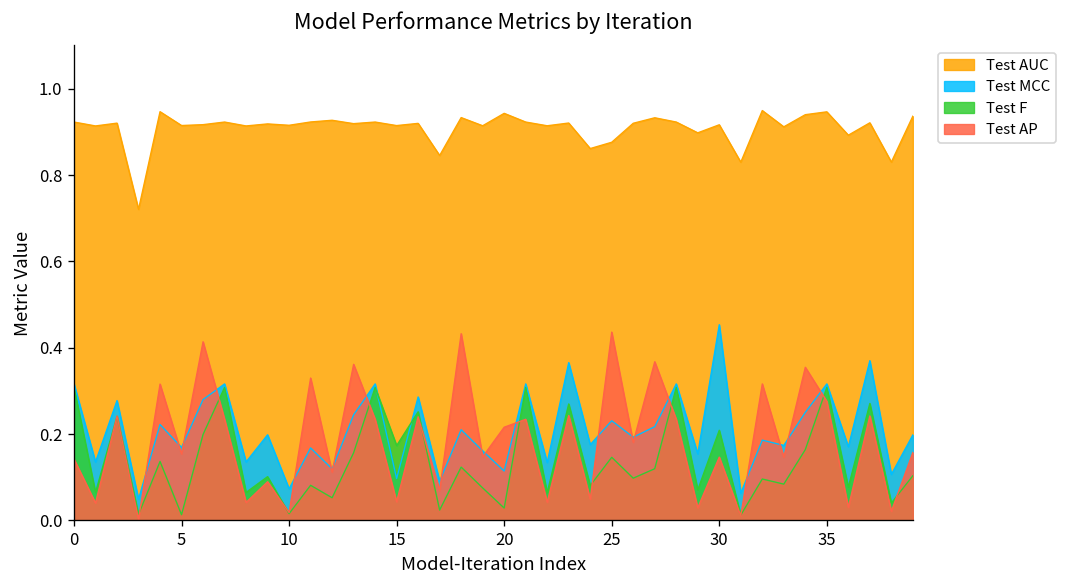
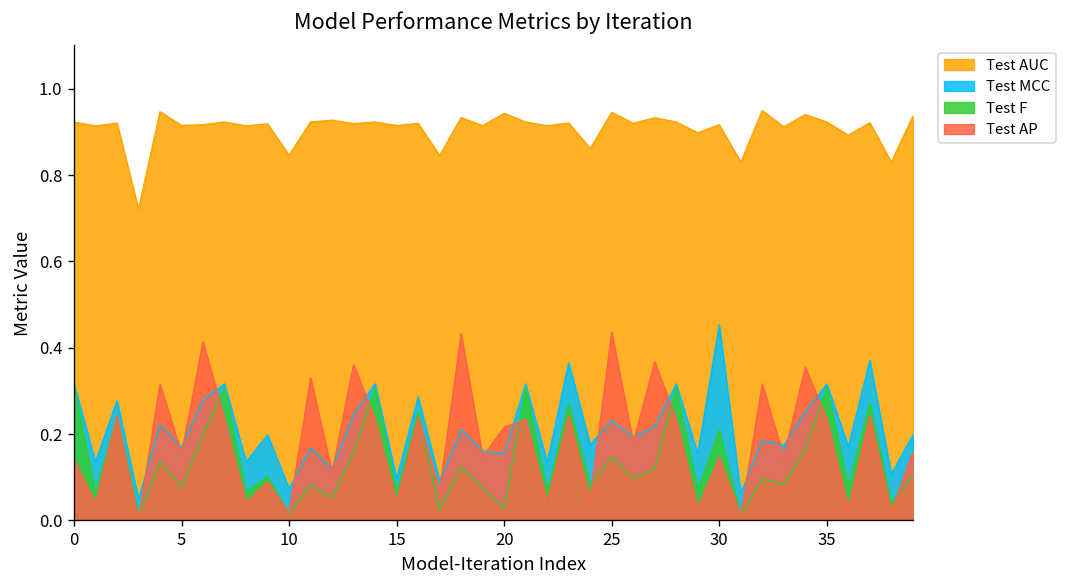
Test F, 5: 0.01 -> 0.08
Test AUC, 10: 0.92 -> 0.85
Test F, 15: 0.17 -> 0.06
Test MCC, 20: 0.11 -> 0.15
Test AUC, 25: 0.88 -> 0.94
Test AUC, 35: 0.95 -> 0.92
Test AP, 35: 0.28 -> 0.23
